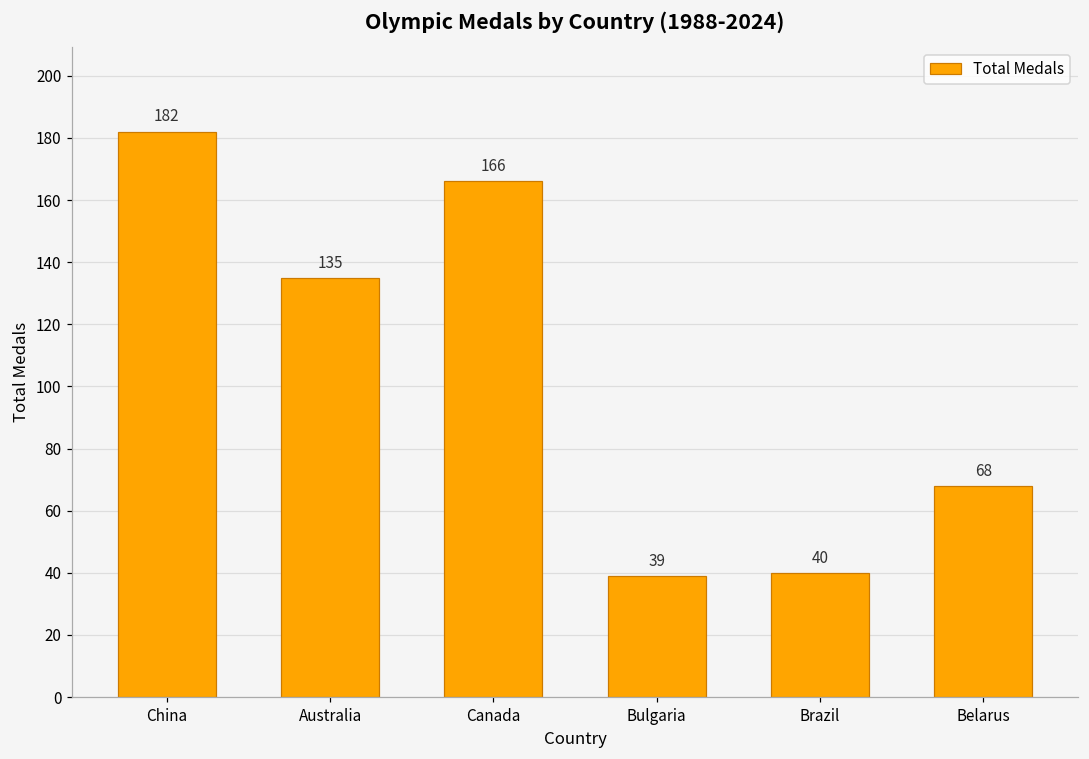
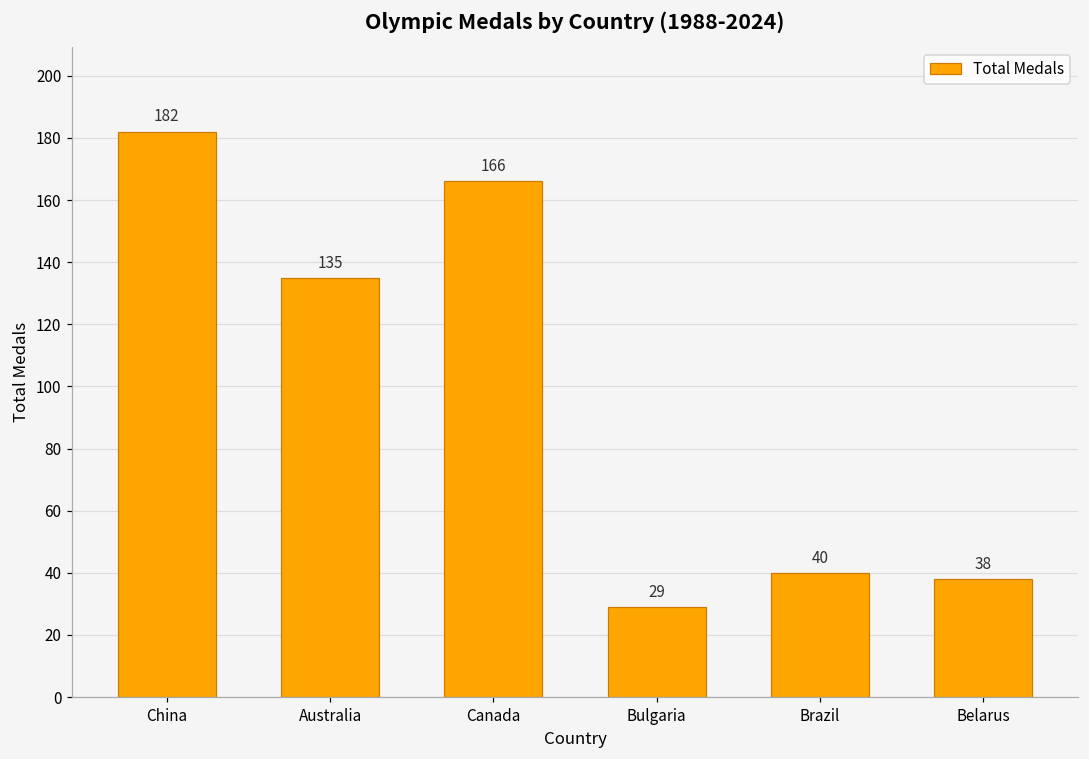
Bulgaria: 39 -> 29
Belarus: 68 -> 38
